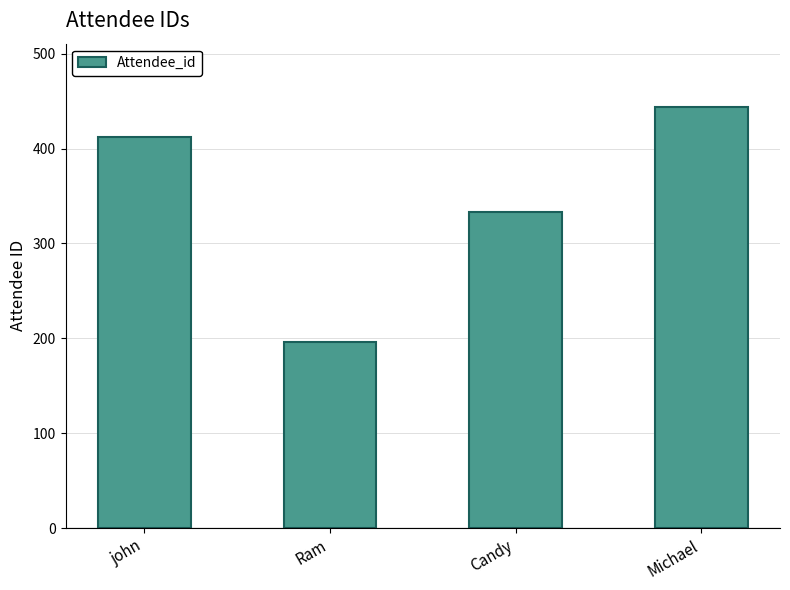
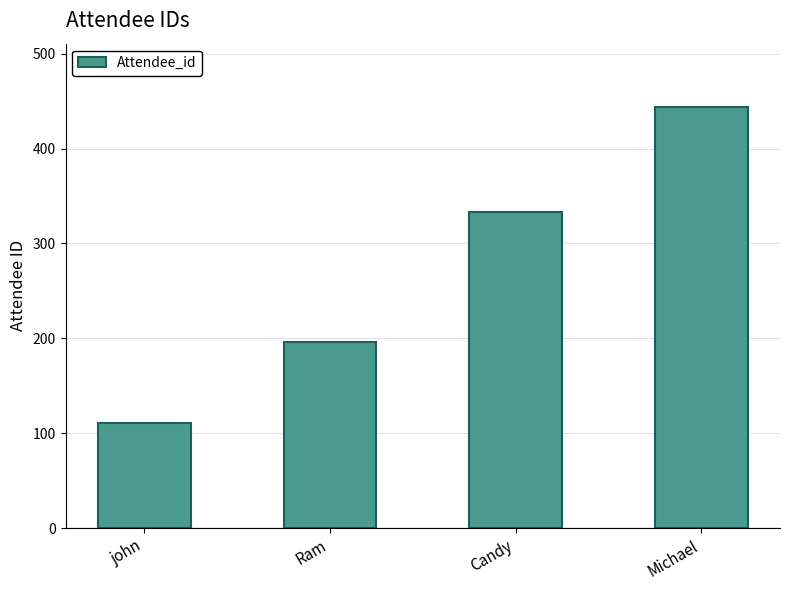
john: 410 -> 110
